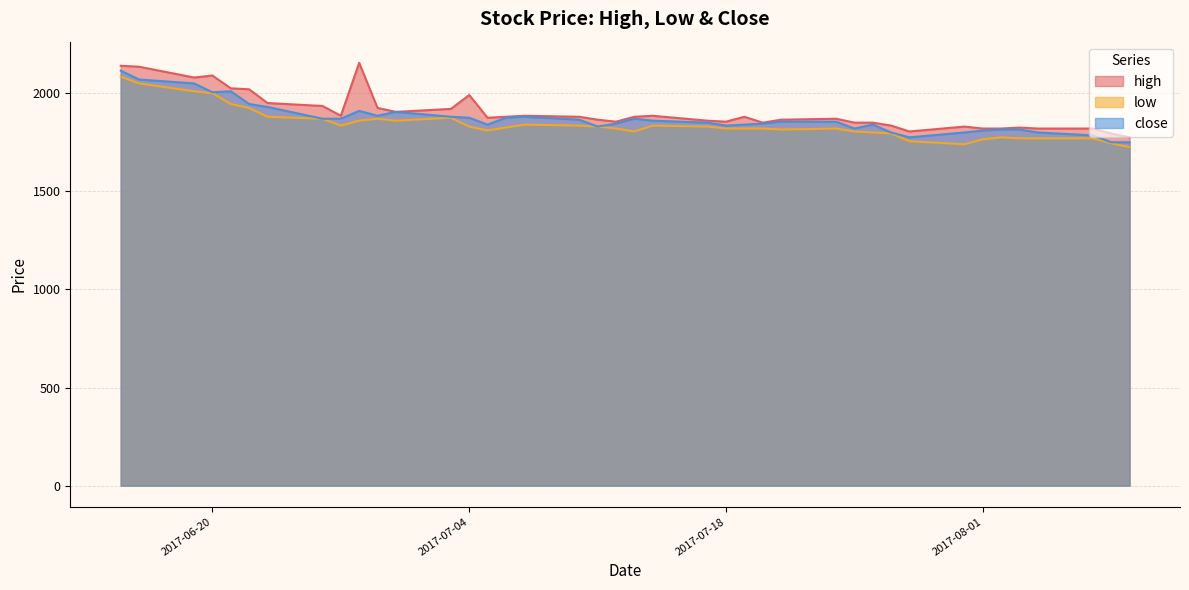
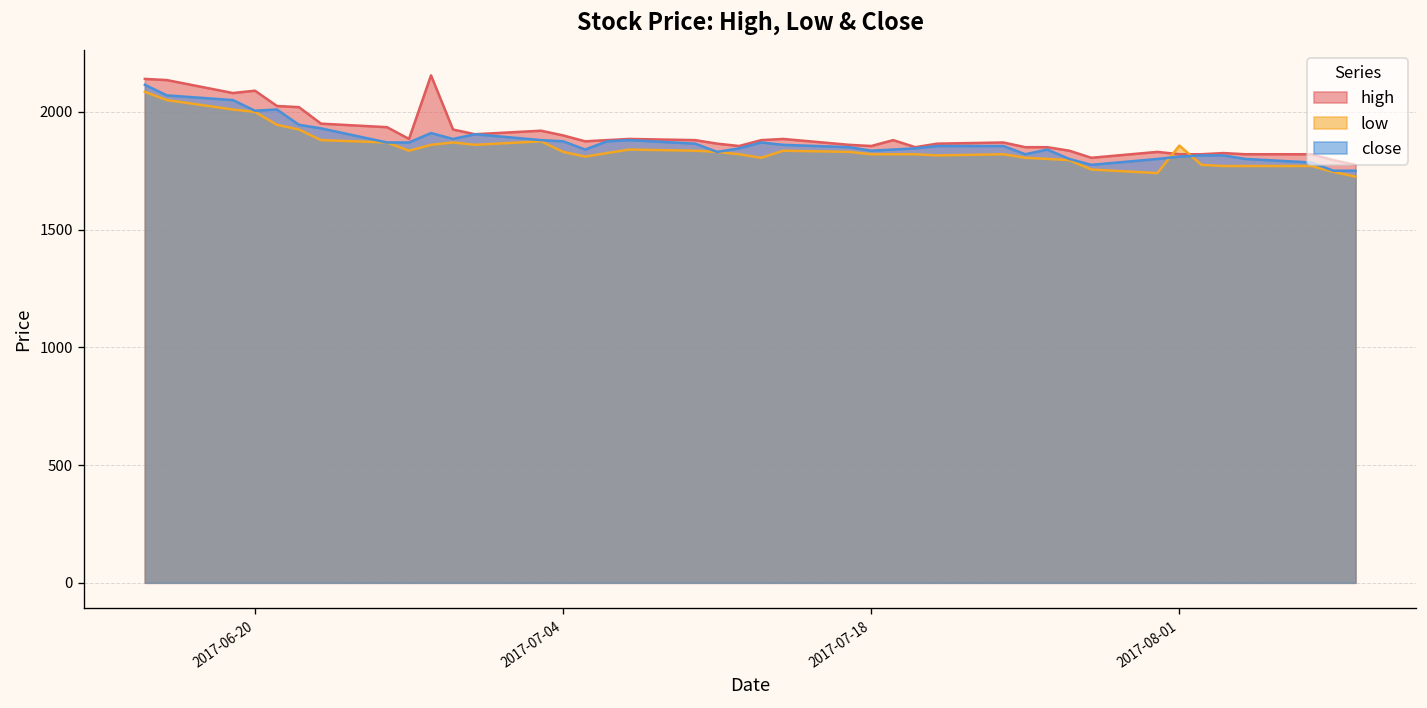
high, 2017-07-04: 1990 -> 1900
low, 2017-08-01: 1770 -> 1860
